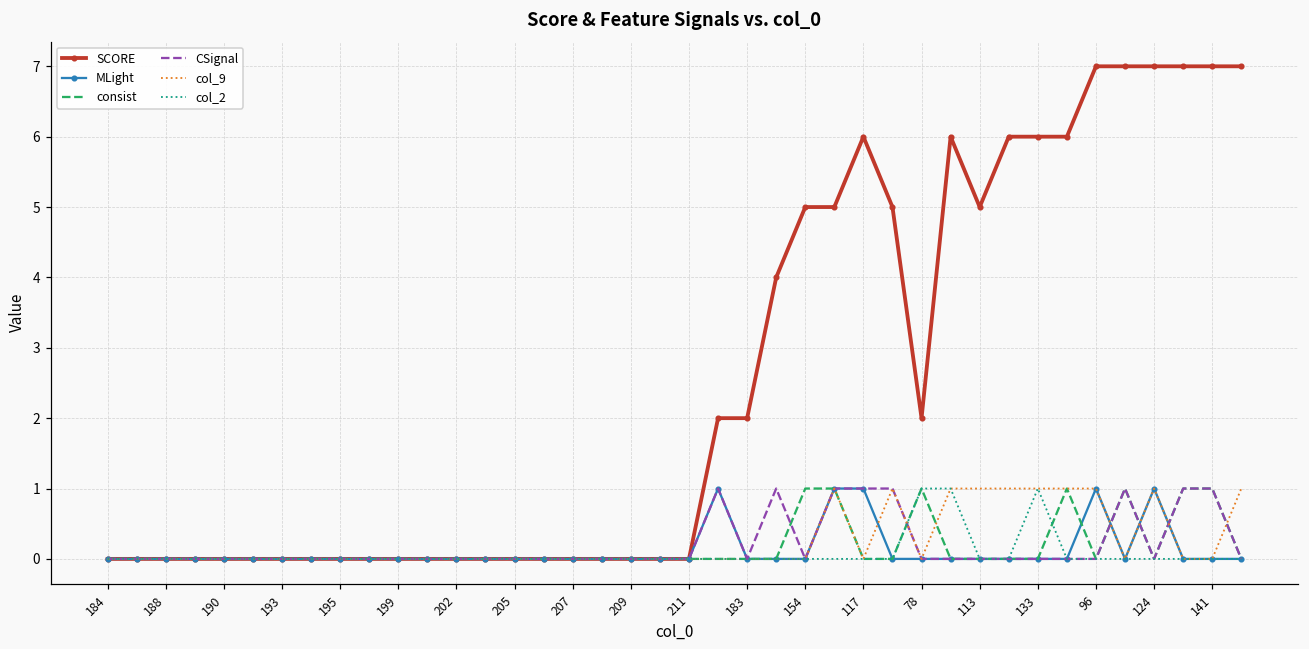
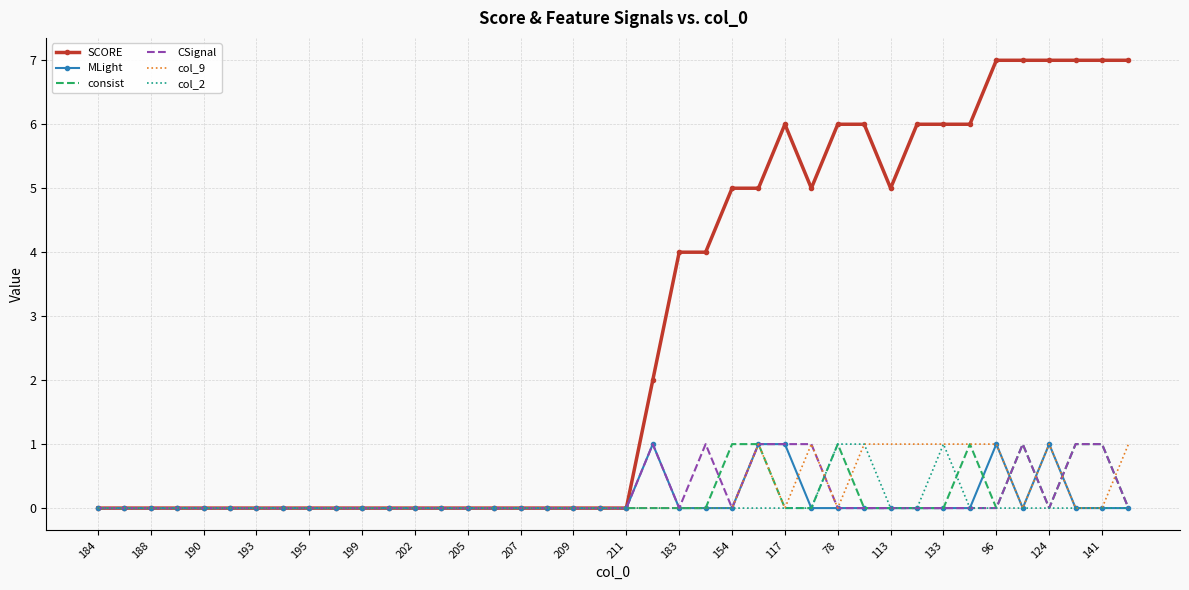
SCORE, 183: 2 -> 4
SCORE, 78: 2 -> 6
